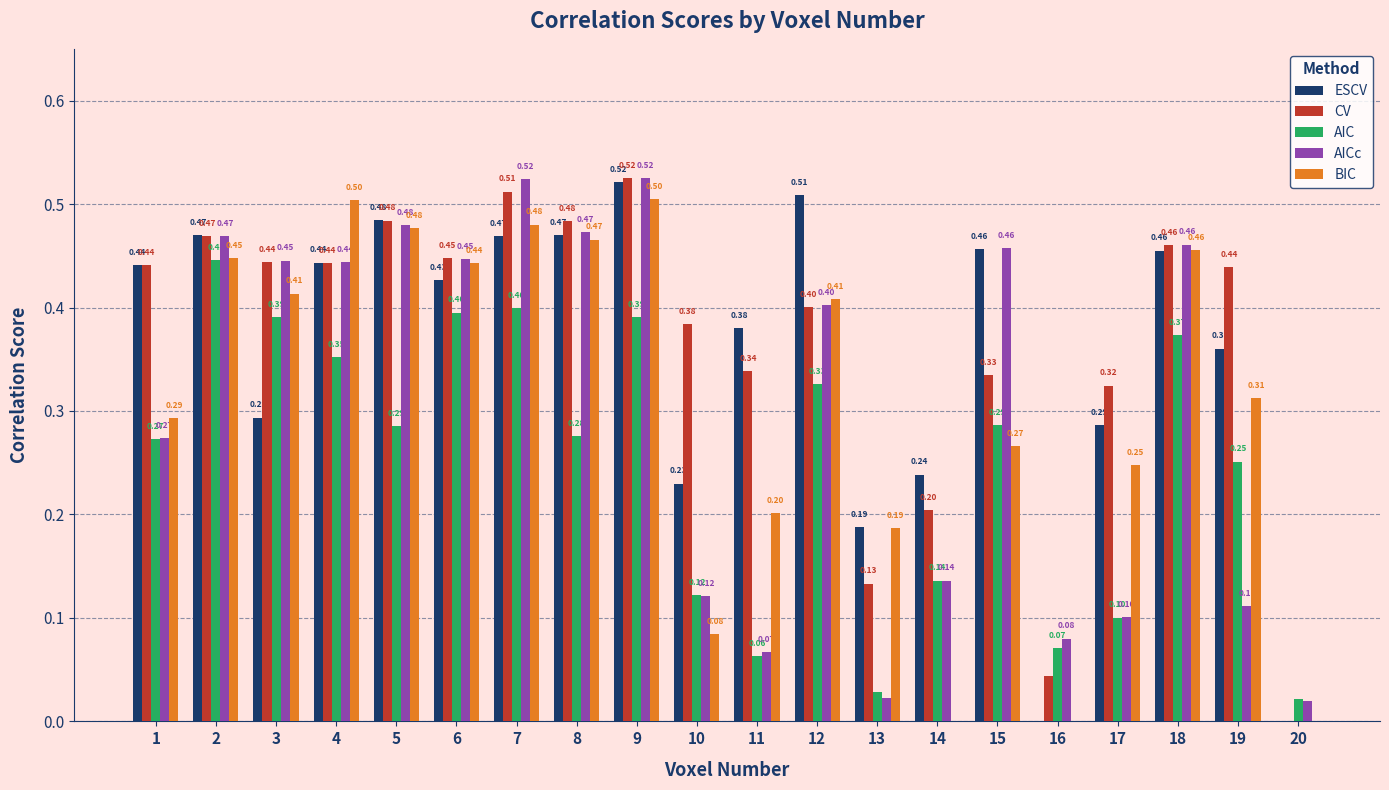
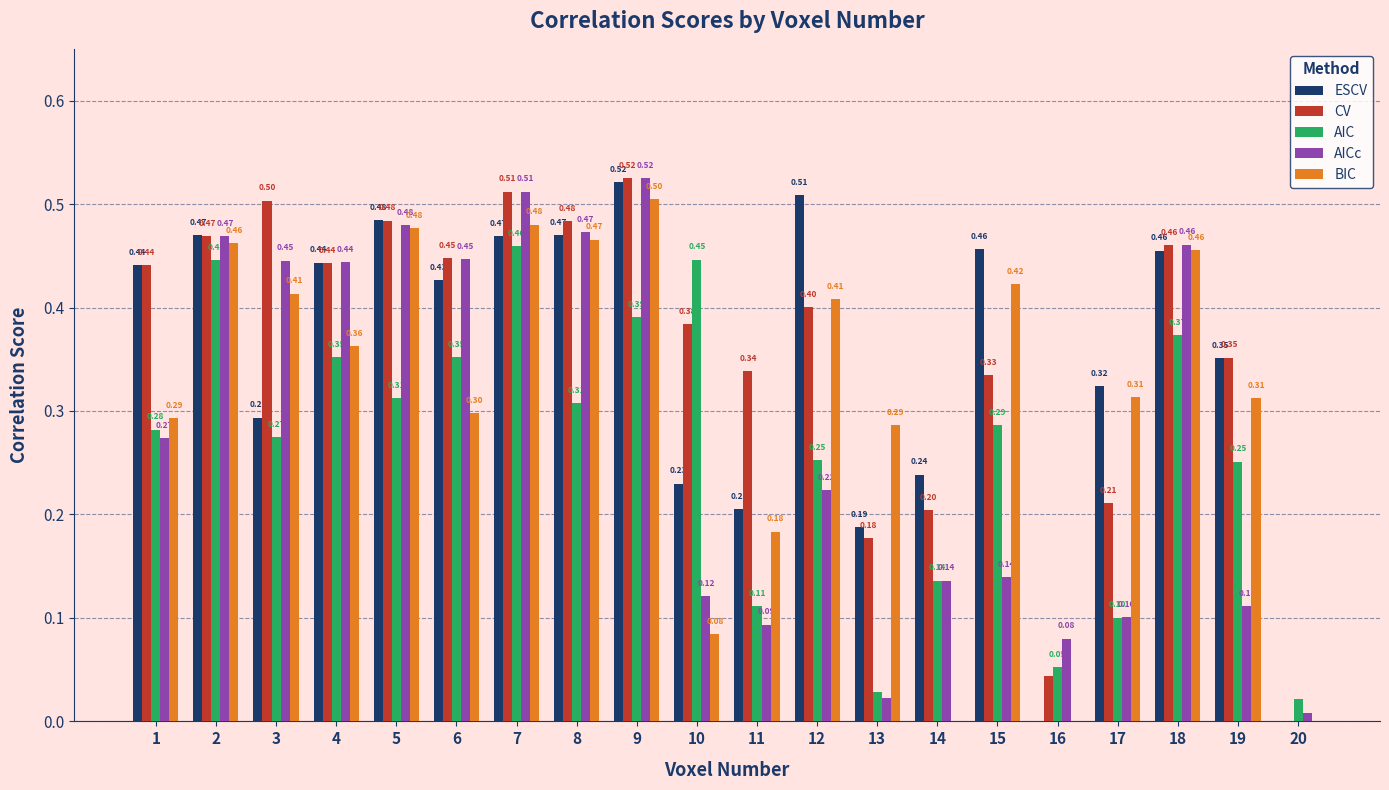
AIC, 1: 0.27 -> 0.28
BIC, 2: 0.45 -> 0.46
CV, 3: 0.44 -> 0.50
AIC, 3: 0.39 -> 0.27
BIC, 4: 0.50 -> 0.36
AIC, 5: 0.29 -> 0.31
AIC, 6: 0.40 -> 0.35
BIC, 6: 0.44 -> 0.30
AIC, 7: 0.40 -> 0.46
AICc, 7: 0.52 -> 0.51
AIC, 8: 0.28 -> 0.31
AIC, 10: 0.12 -> 0.45
ESCV, 11: 0.38 -> 0.21
AIC, 11: 0.06 -> 0.11
AICc, 11: 0.07 -> 0.09
BIC, 11: 0.20 -> 0.18
AIC, 12: 0.33 -> 0.25
AICc, 12: 0.40 -> 0.22
CV, 13: 0.13 -> 0.18
BIC, 13: 0.19 -> 0.29
AICc, 15: 0.46 -> 0.14
BIC, 15: 0.27 -> 0.42
AIC, 16: 0.07 -> 0.05
ESCV, 17: 0.29 -> 0.32
CV, 17: 0.32 -> 0.21
BIC, 17: 0.25 -> 0.31
ESCV, 19: 0.36 -> 0.35
CV, 19: 0.44 -> 0.35
AICc, 20: 0.020 -> 0.008
